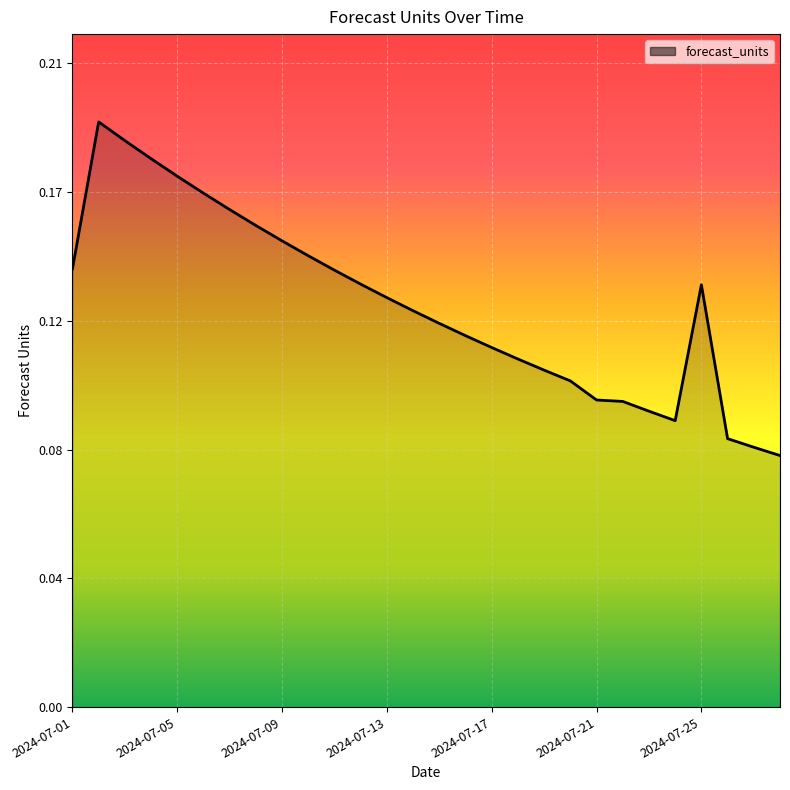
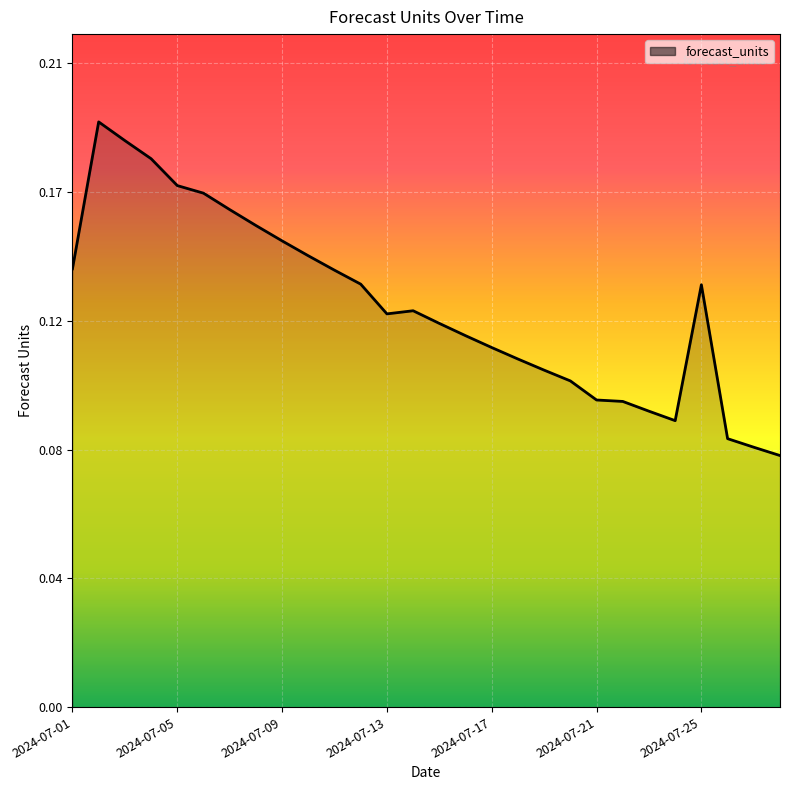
2024-07-05: 0.172 -> 0.169
2024-07-13: 0.132 -> 0.127
